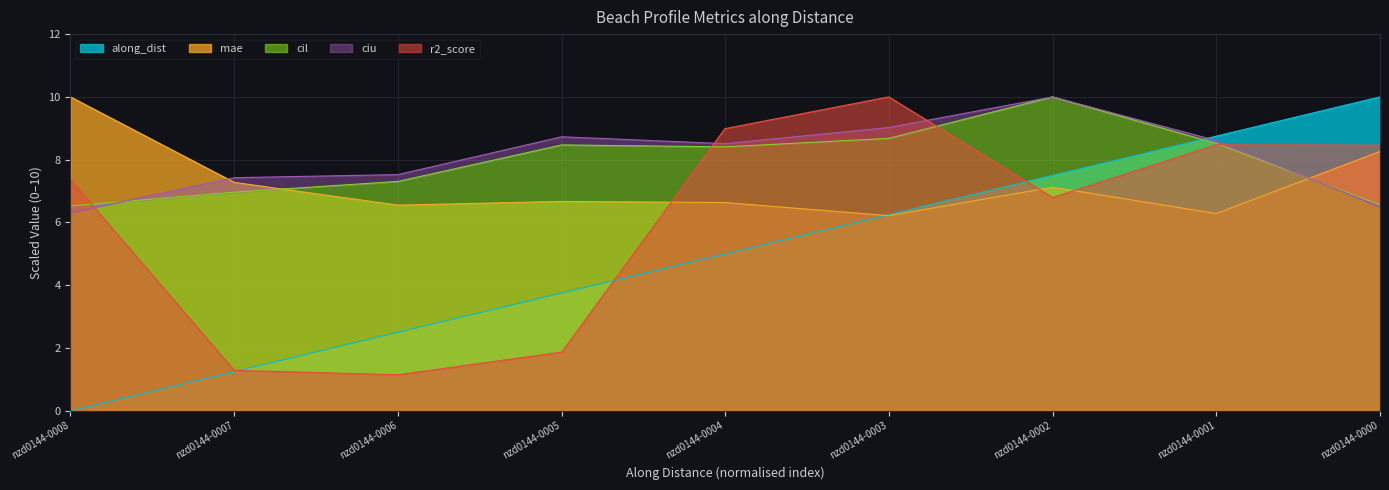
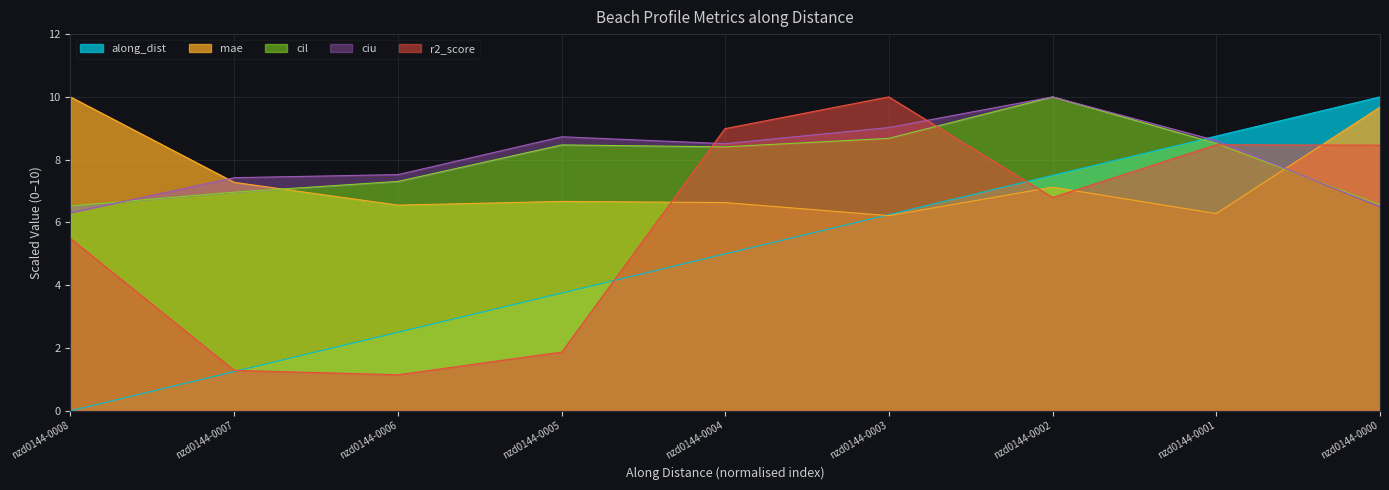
r2_score, nzd0144-0008: 7.4 -> 5.5
mae, nzd0144-0000: 8.3 -> 9.7
